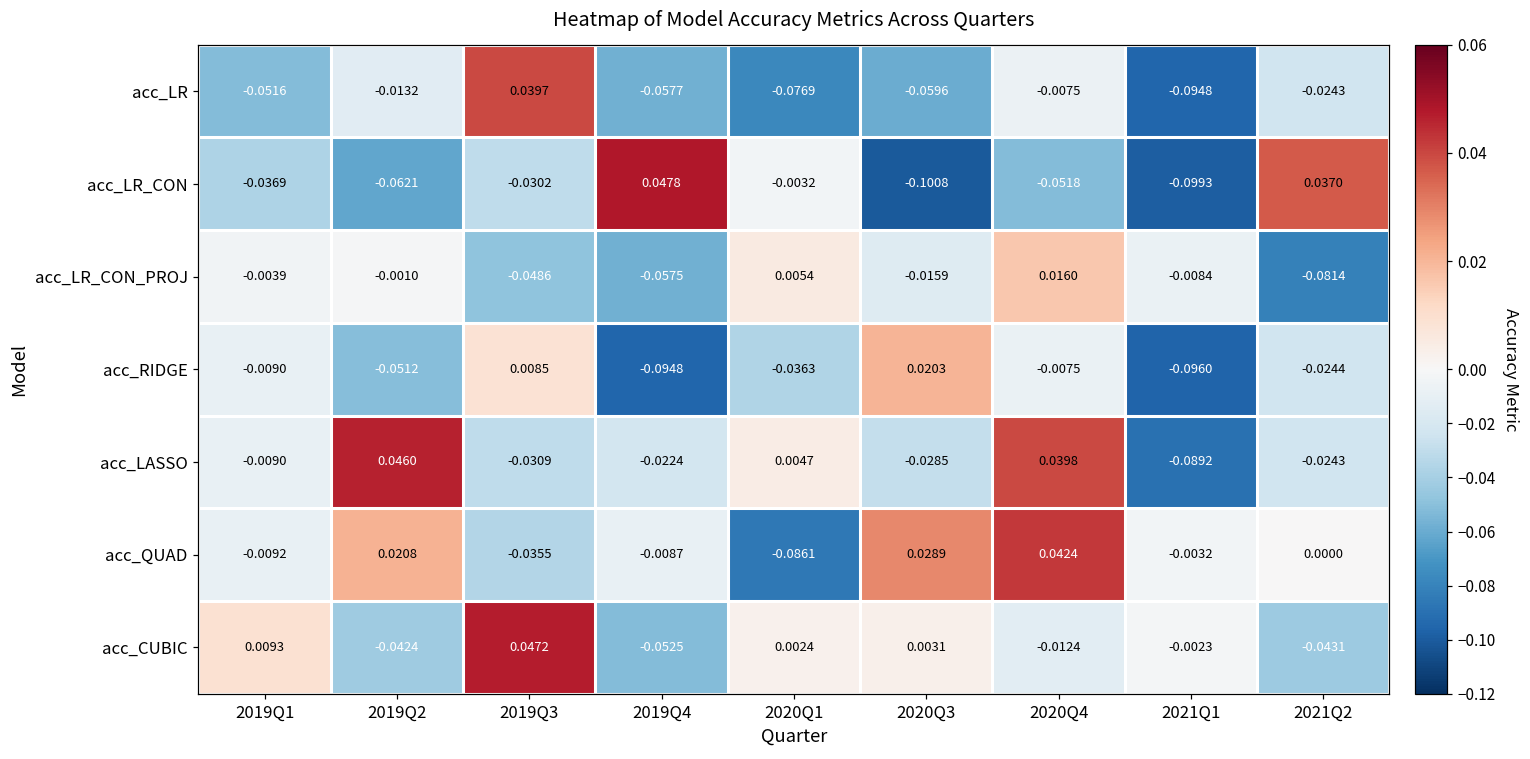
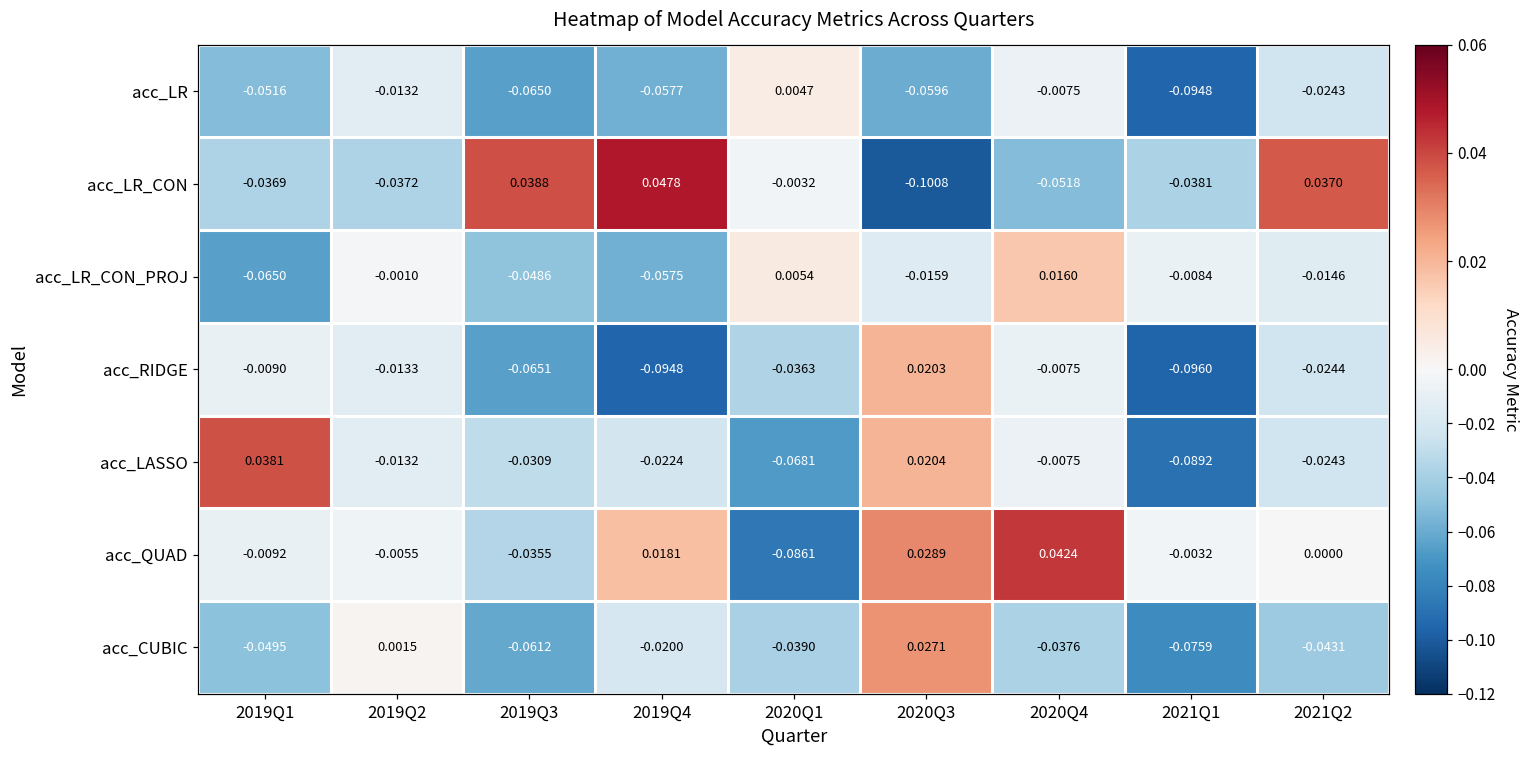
acc_LR, 2019Q3: 0.0397 -> -0.0650
acc_LR, 2020Q1: -0.0769 -> 0.0047
acc_LR_CON, 2019Q2: -0.0621 -> -0.0372
acc_LR_CON, 2019Q3: -0.0302 -> 0.0388
acc_LR_CON, 2021Q1: -0.0993 -> -0.0381
acc_LR_CON_PROJ, 2019Q1: -0.0039 -> -0.0650
acc_LR_CON_PROJ, 2021Q2: -0.0814 -> -0.0146
acc_RIDGE, 2019Q2: -0.0512 -> -0.0133
acc_RIDGE, 2019Q3: 0.0085 -> -0.0651
acc_LASSO, 2019Q1: -0.0090 -> 0.0381
acc_LASSO, 2019Q2: 0.0460 -> -0.0132
acc_LASSO, 2020Q1: 0.0047 -> -0.0681
acc_LASSO, 2020Q3: -0.0285 -> 0.0204
acc_LASSO, 2020Q4: 0.0398 -> -0.0075
acc_QUAD, 2019Q2: 0.0208 -> -0.0055
acc_QUAD, 2019Q4: -0.0087 -> 0.0181
acc_CUBIC, 2019Q1: 0.0093 -> -0.0495
acc_CUBIC, 2019Q2: -0.0424 -> 0.0015
acc_CUBIC, 2019Q3: 0.0472 -> -0.0612
acc_CUBIC, 2019Q4: -0.0525 -> -0.0200
acc_CUBIC, 2020Q1: 0.0024 -> -0.0390
acc_CUBIC, 2020Q3: 0.0031 -> 0.0271
acc_CUBIC, 2020Q4: -0.0124 -> -0.0376
acc_CUBIC, 2021Q1: -0.0023 -> -0.0759
